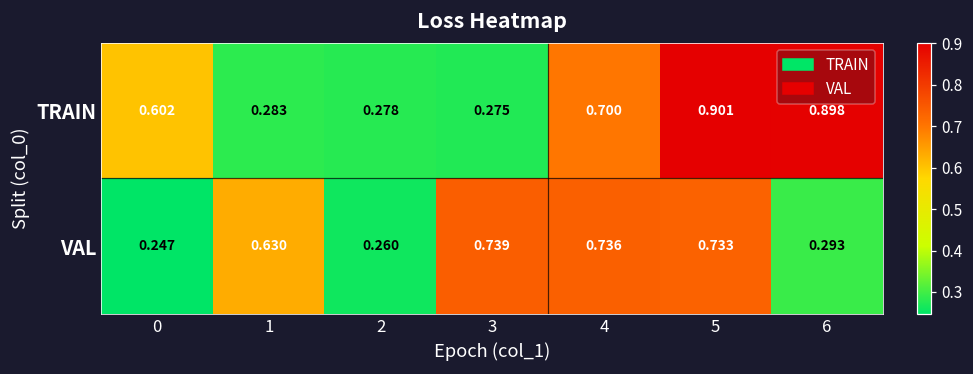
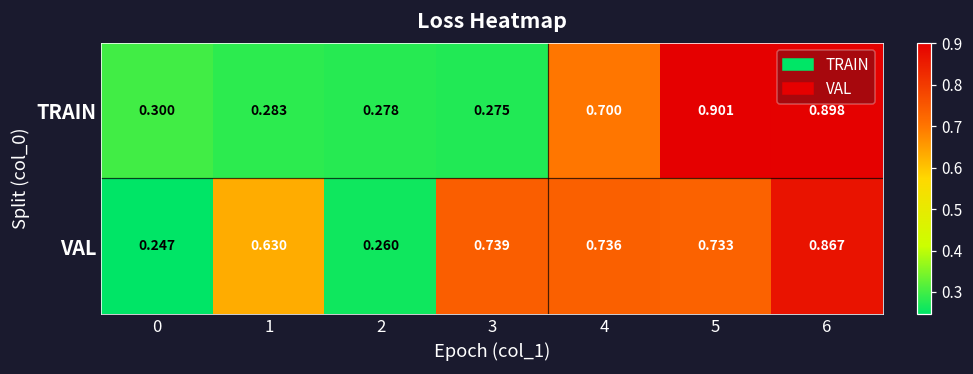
TRAIN, 0: 0.602 -> 0.300
VAL, 6: 0.293 -> 0.867
